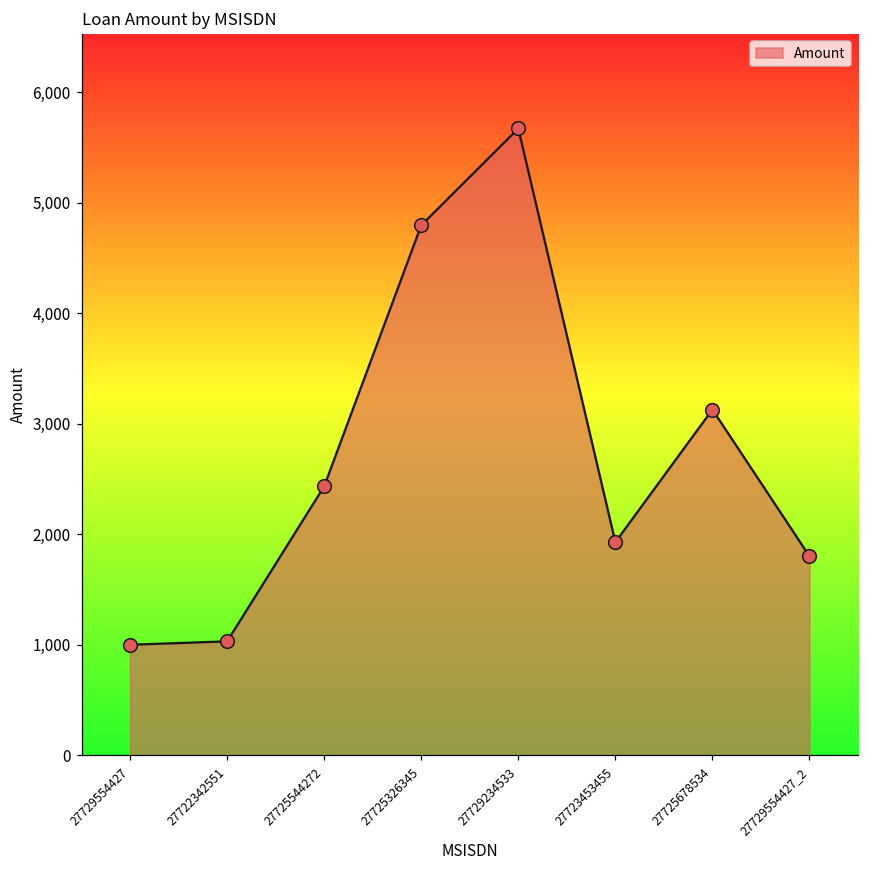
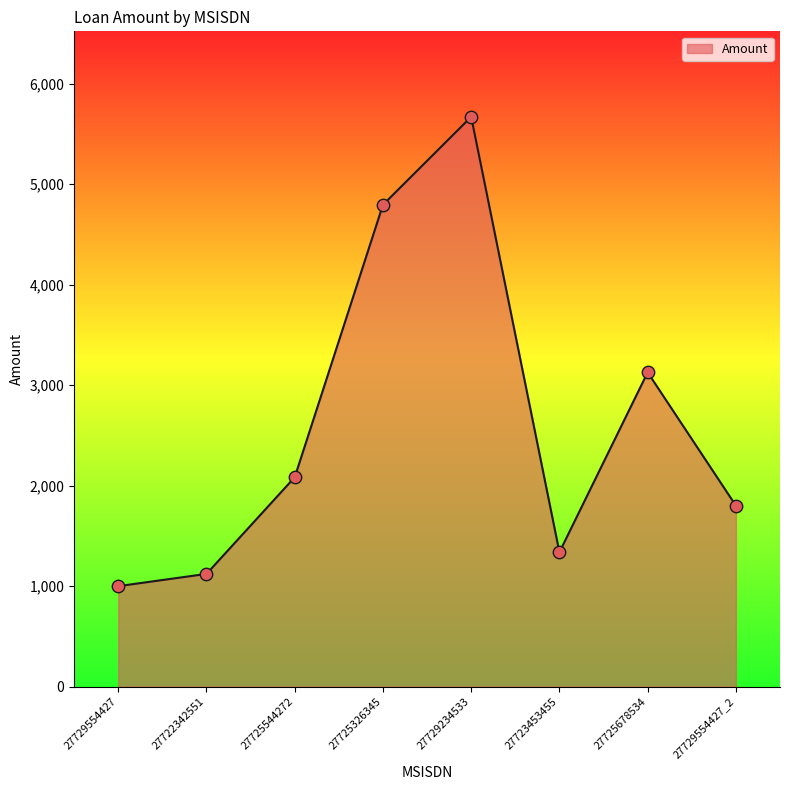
27722342551: 1,030 -> 1,120
27725544272: 2,430 -> 2,080
27723453455: 1,930 -> 1,340
